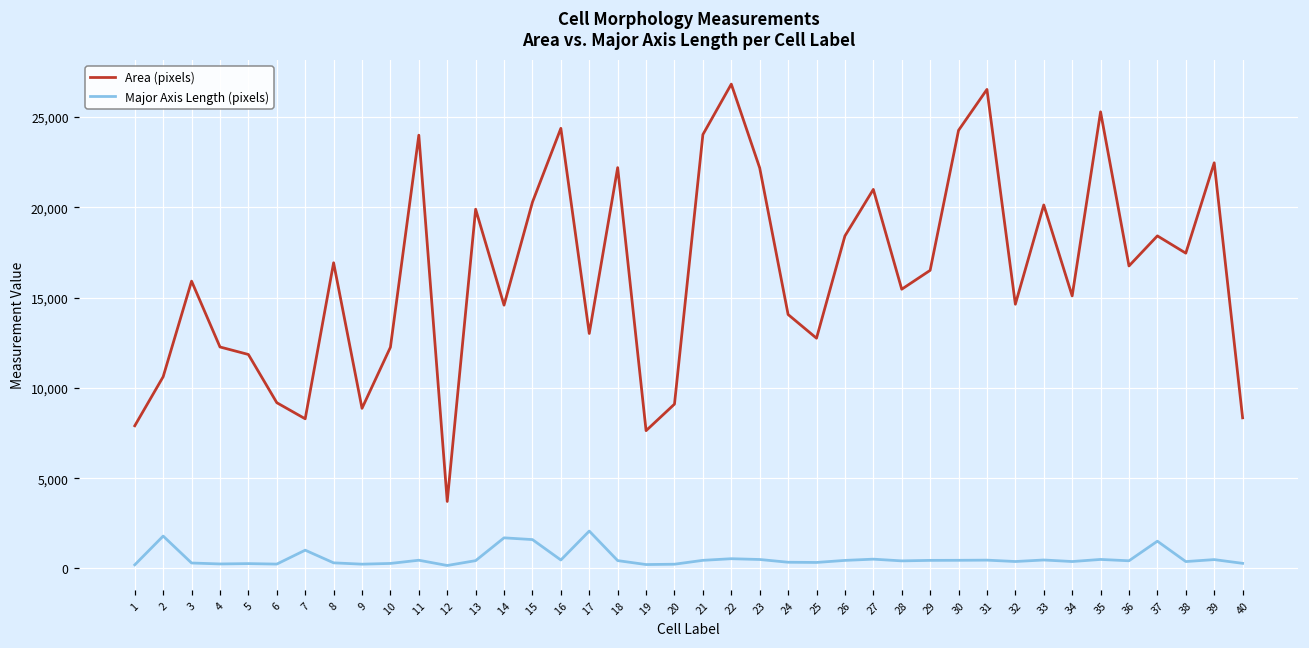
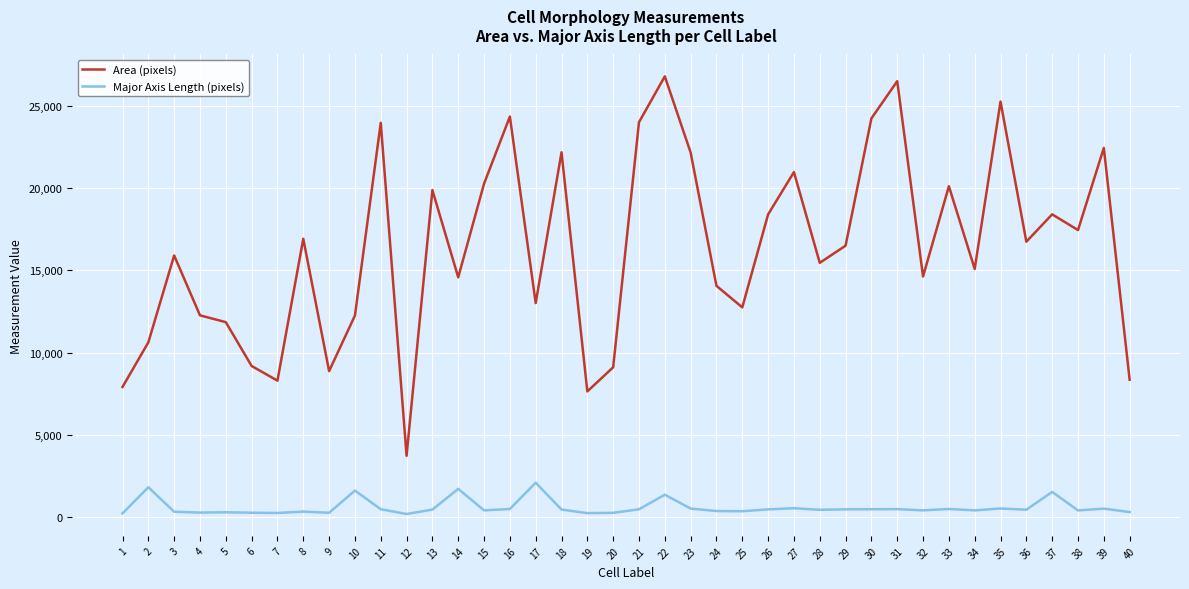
Major Axis Length (pixels), 7: 1,000 -> 200
Major Axis Length (pixels), 10: 300 -> 1,600
Major Axis Length (pixels), 15: 1,600 -> 400
Major Axis Length (pixels), 22: 500 -> 1,300
